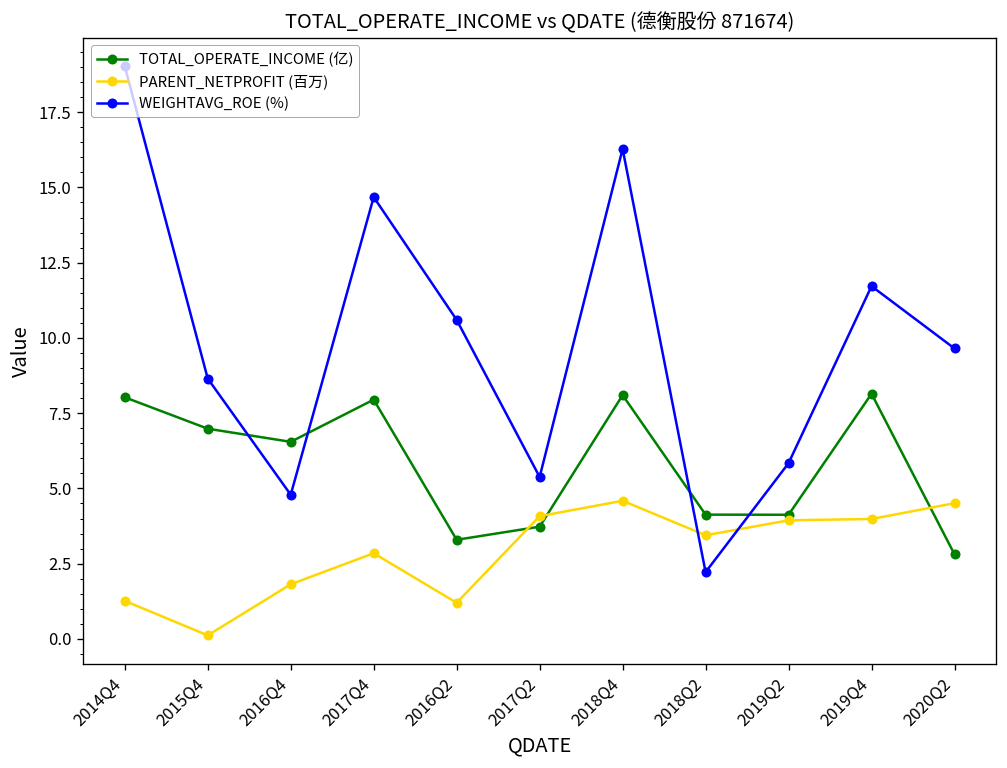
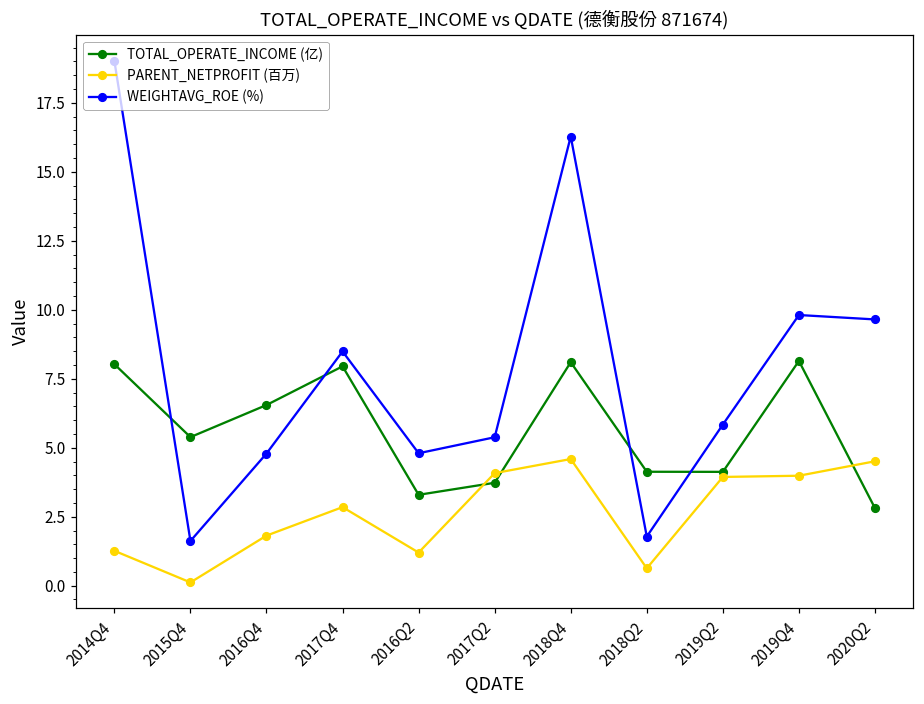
TOTAL_OPERATE_INCOME (亿), 2015Q4: 7.0 -> 5.4
WEIGHTAVG_ROE (%), 2015Q4: 8.7 -> 1.6
WEIGHTAVG_ROE (%), 2017Q4: 14.7 -> 8.5
WEIGHTAVG_ROE (%), 2016Q2: 10.6 -> 4.8
PARENT_NETPROFIT (百万), 2018Q2: 3.4 -> 0.6
WEIGHTAVG_ROE (%), 2018Q2: 2.2 -> 1.8
WEIGHTAVG_ROE (%), 2019Q4: 11.7 -> 9.8
